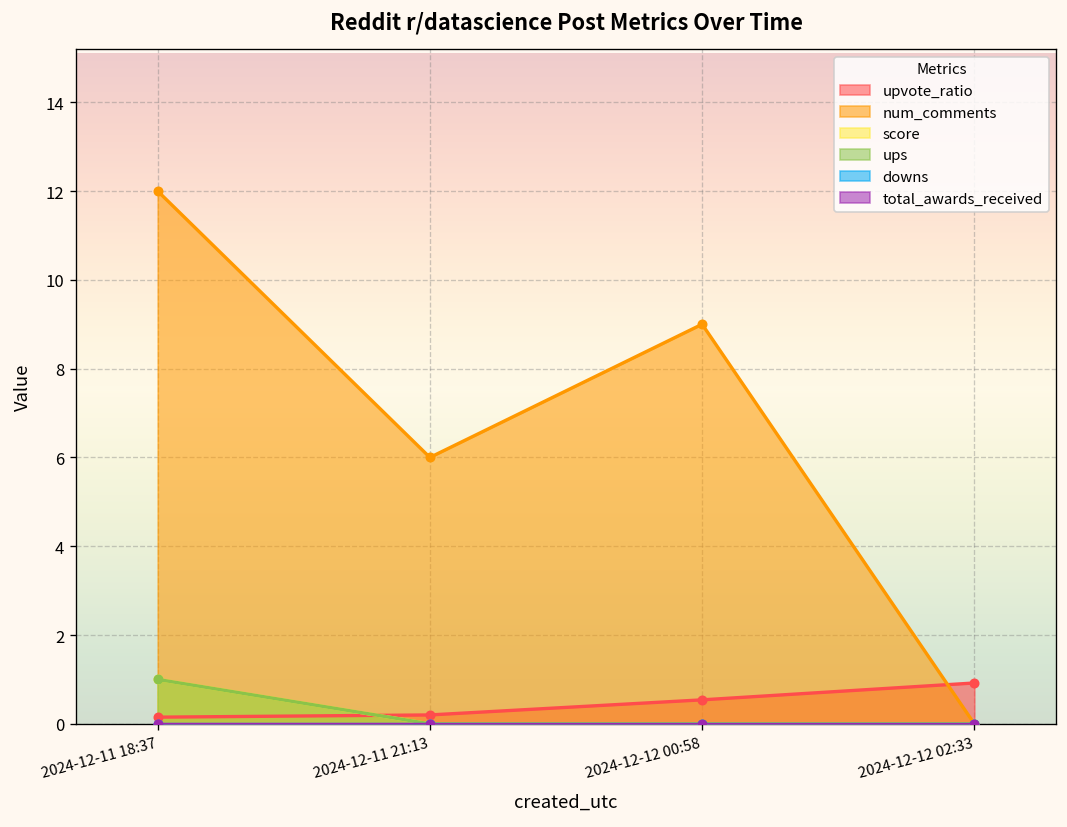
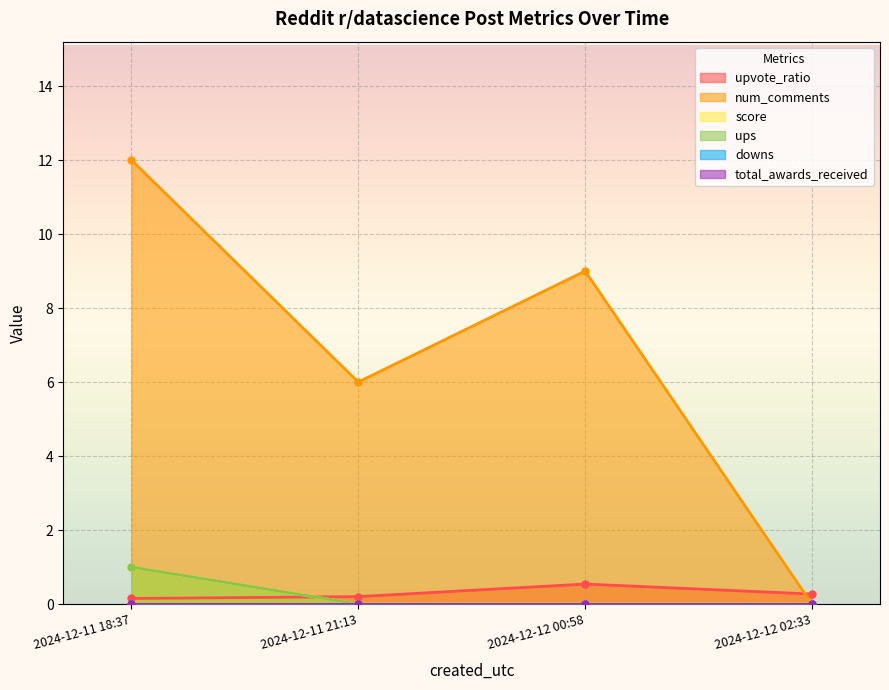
upvote_ratio, 2024-12-12 02:33: 0.9 -> 0.3
